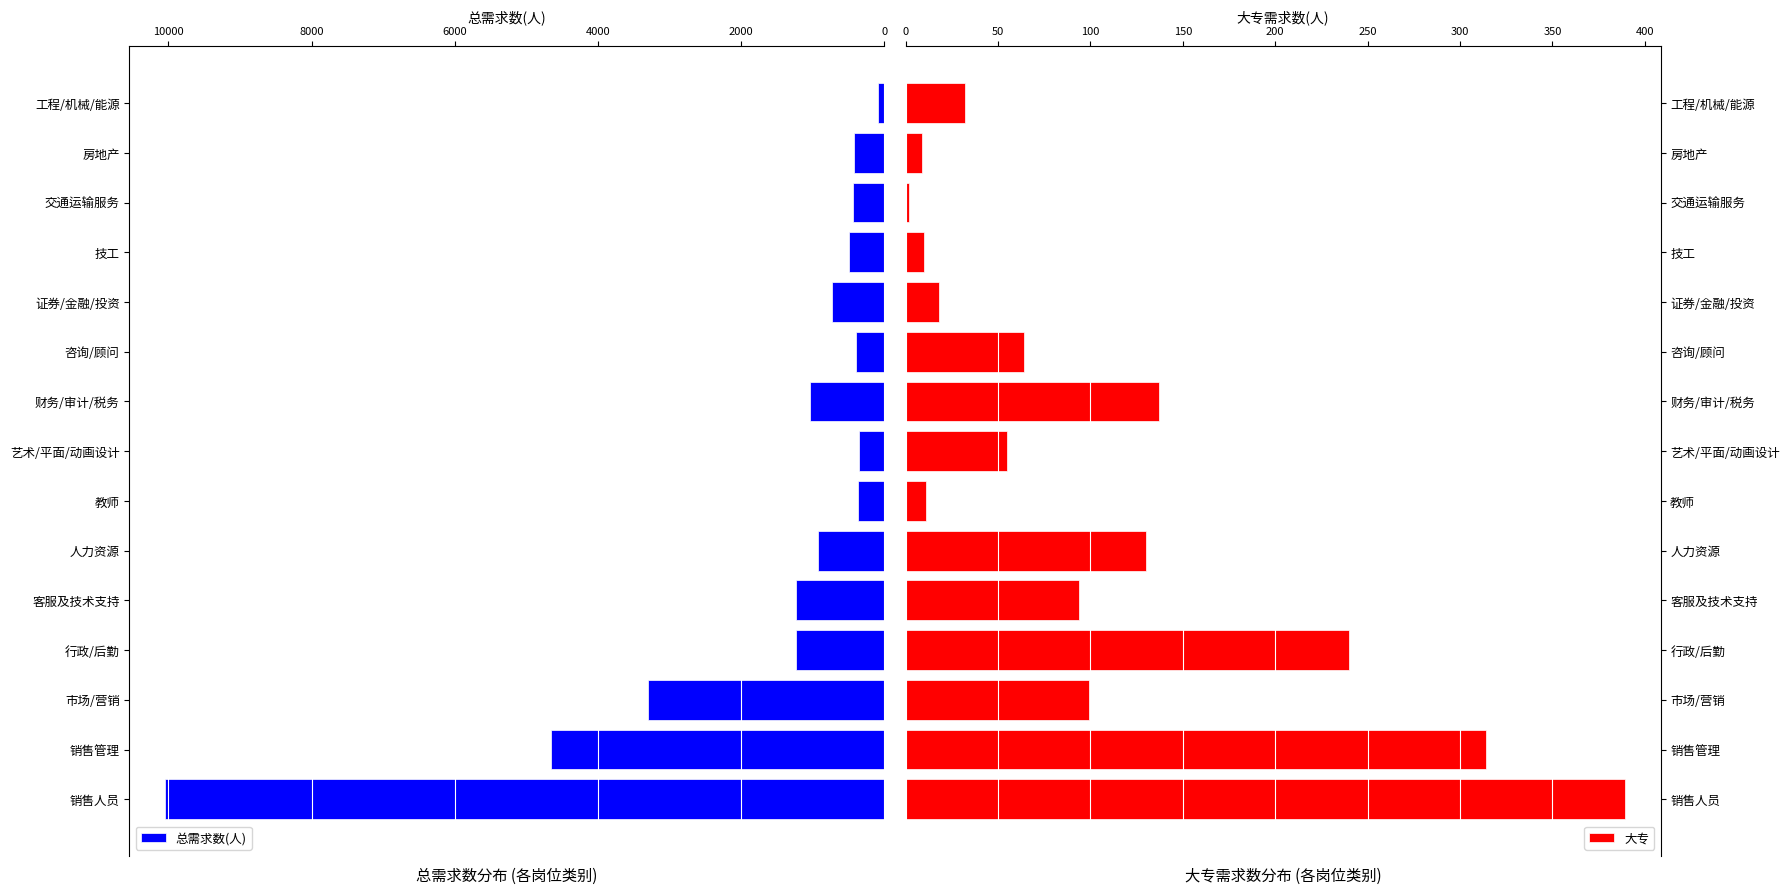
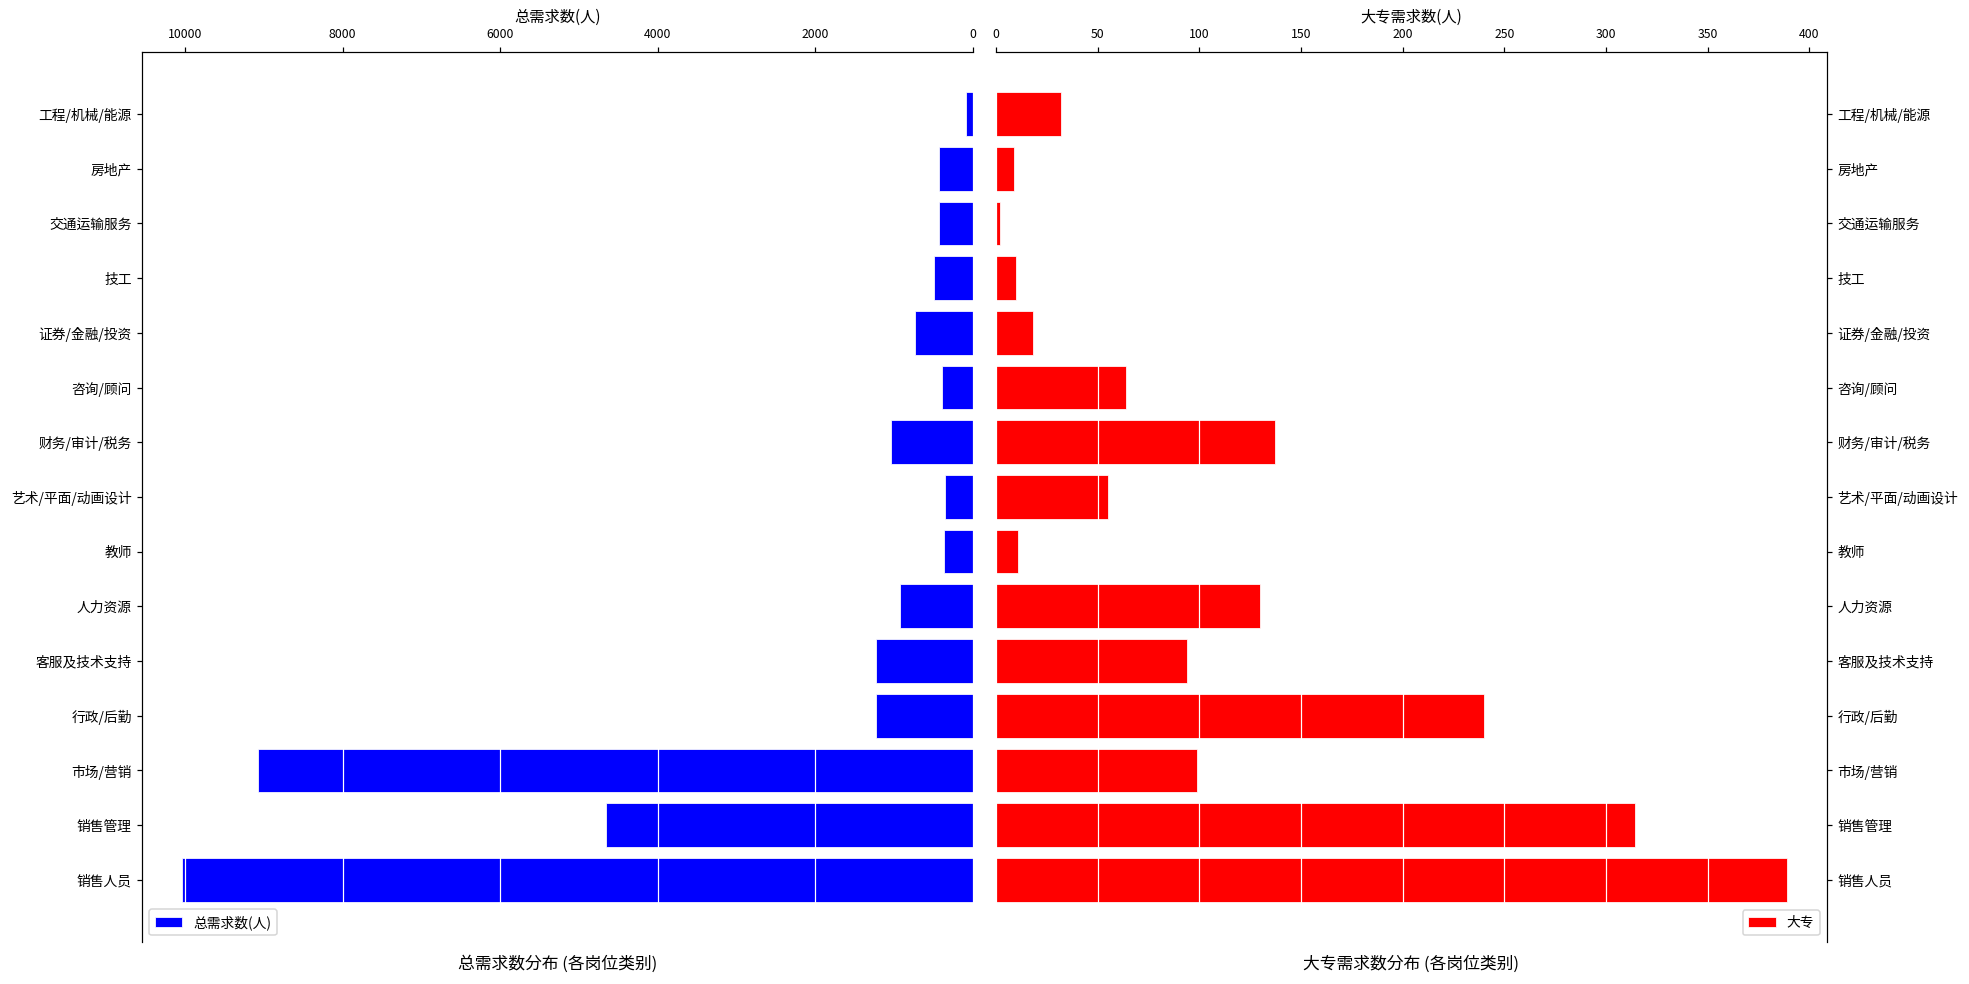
总需求数分布 (各岗位类别), 市场/营销: 3300 -> 9100
